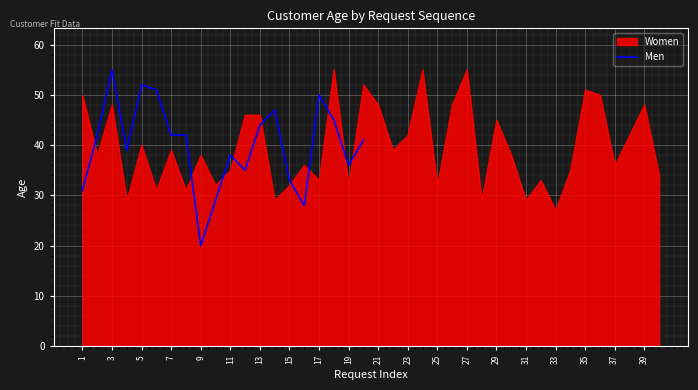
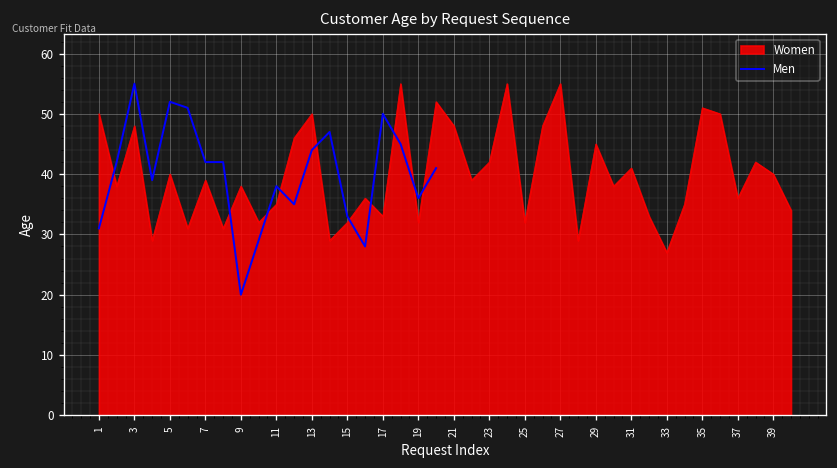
Women, 13: 46 -> 50
Women, 31: 29 -> 41
Women, 39: 48 -> 40
